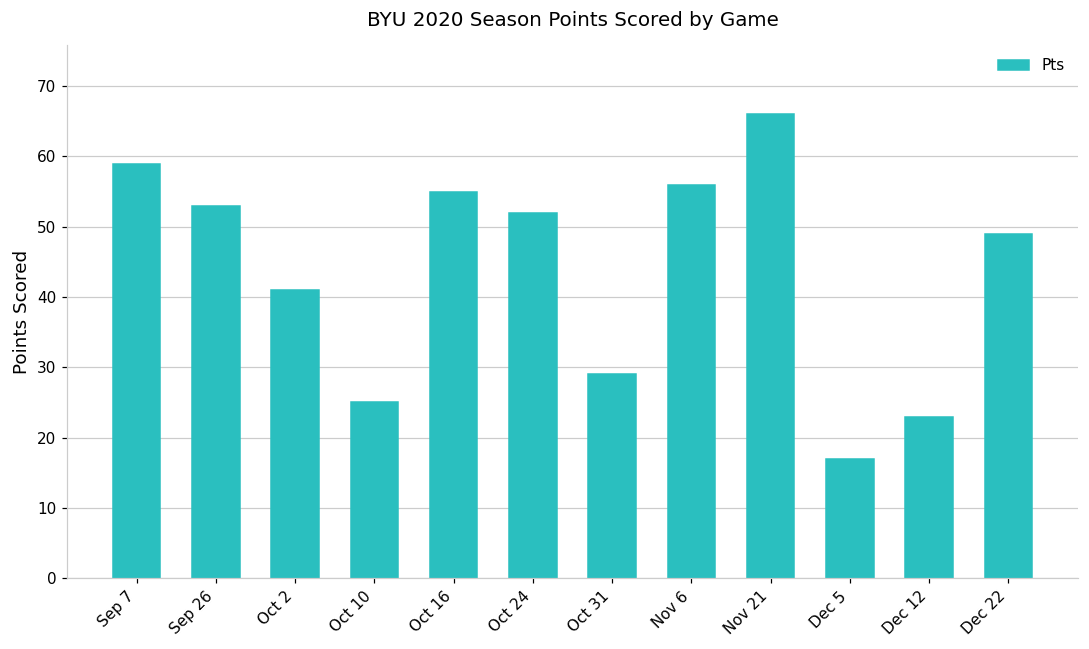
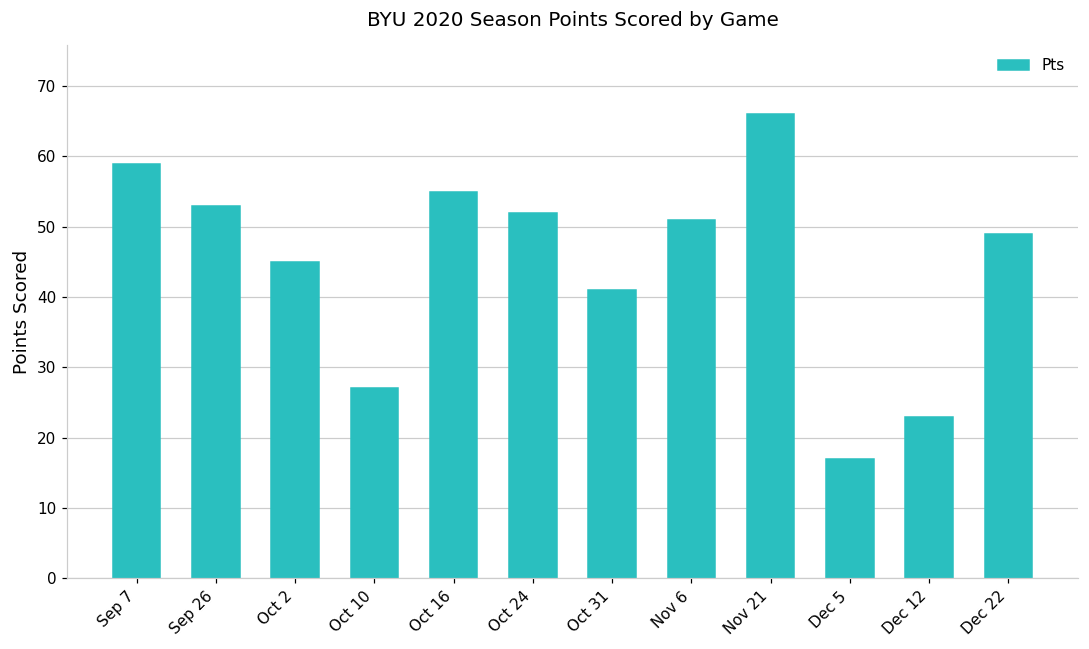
Oct 2: 41 -> 45
Oct 10: 25 -> 27
Oct 31: 29 -> 41
Nov 6: 56 -> 51
